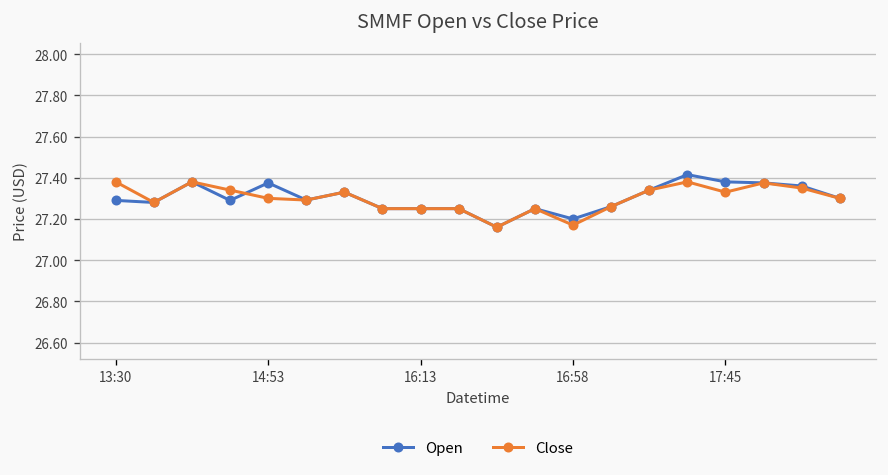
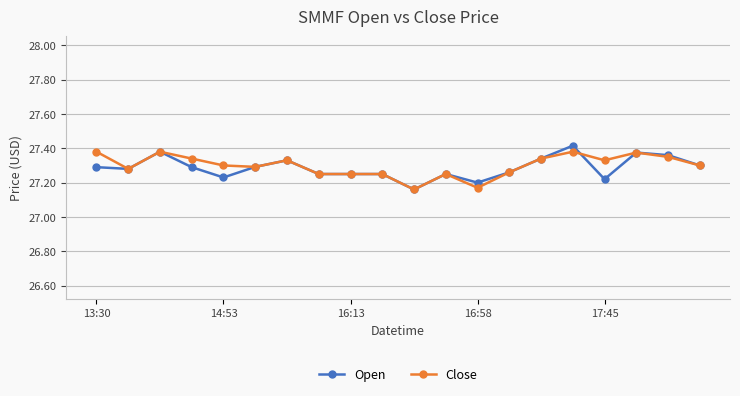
Open, 14:53: 27.38 -> 27.23
Open, 17:45: 27.38 -> 27.22
